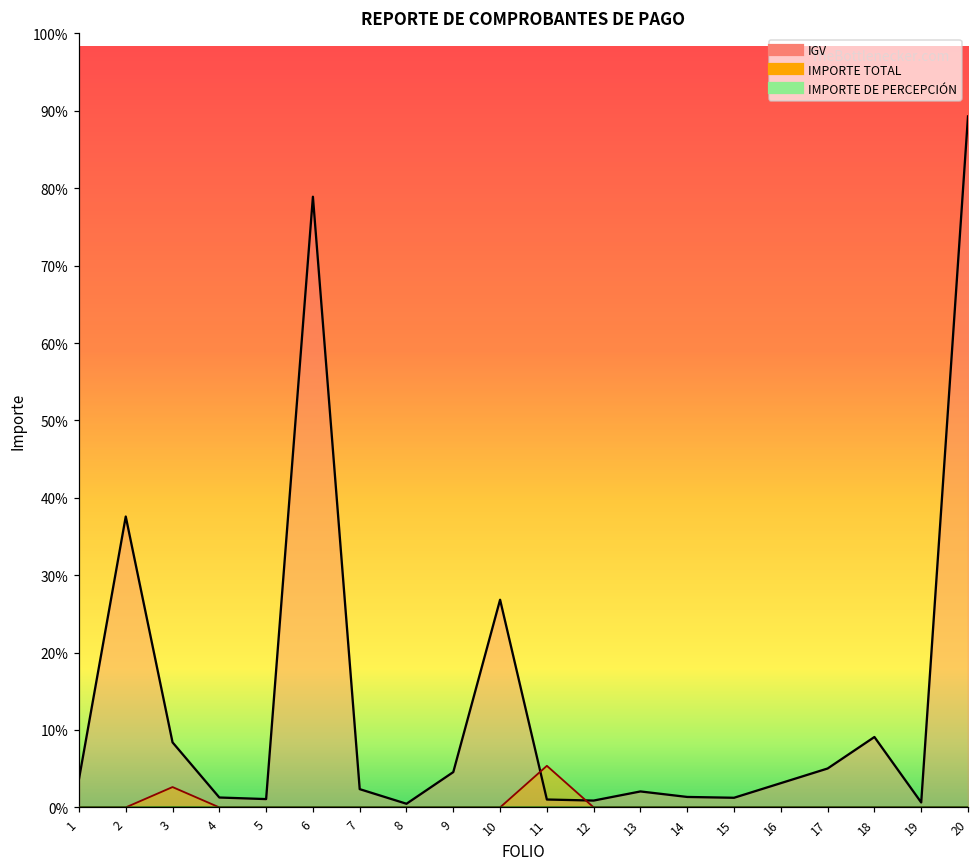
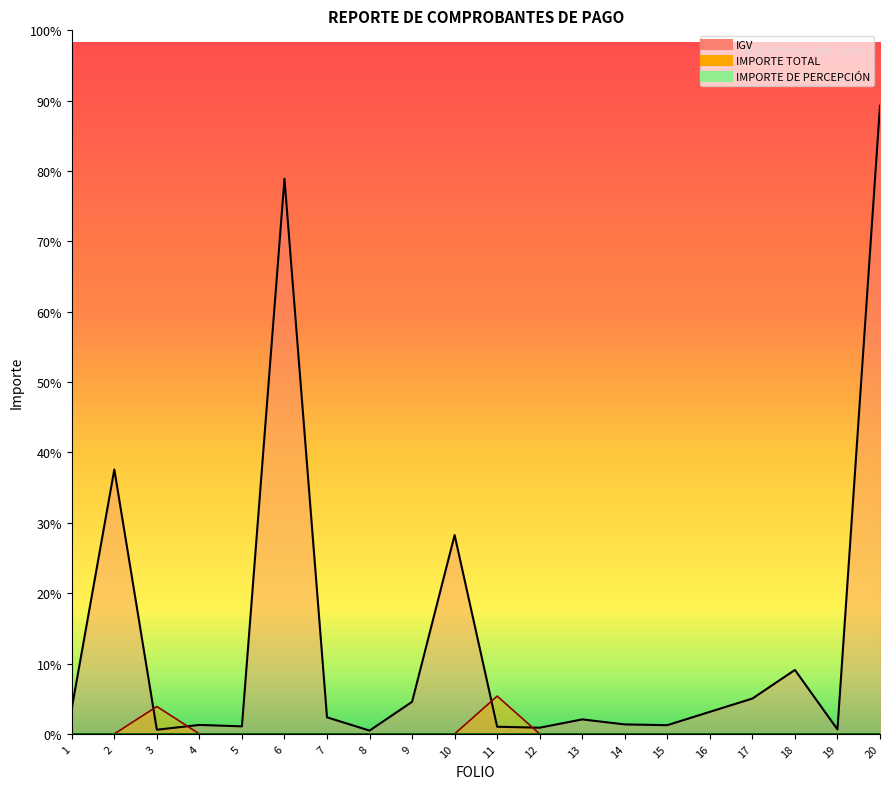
IGV, 3: 8% -> 1%
IMPORTE TOTAL, 3: 3% -> 4%
IGV, 10: 27% -> 28%
